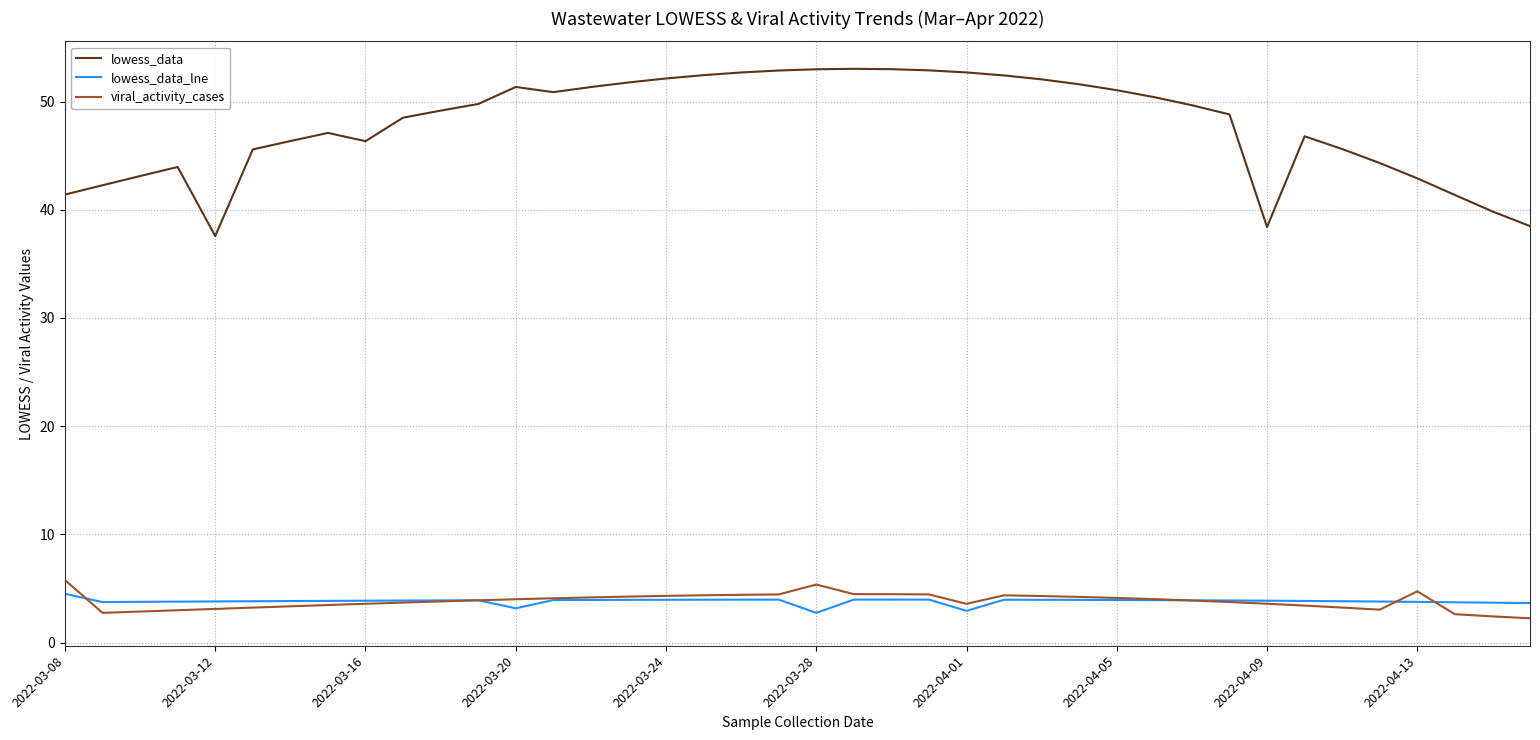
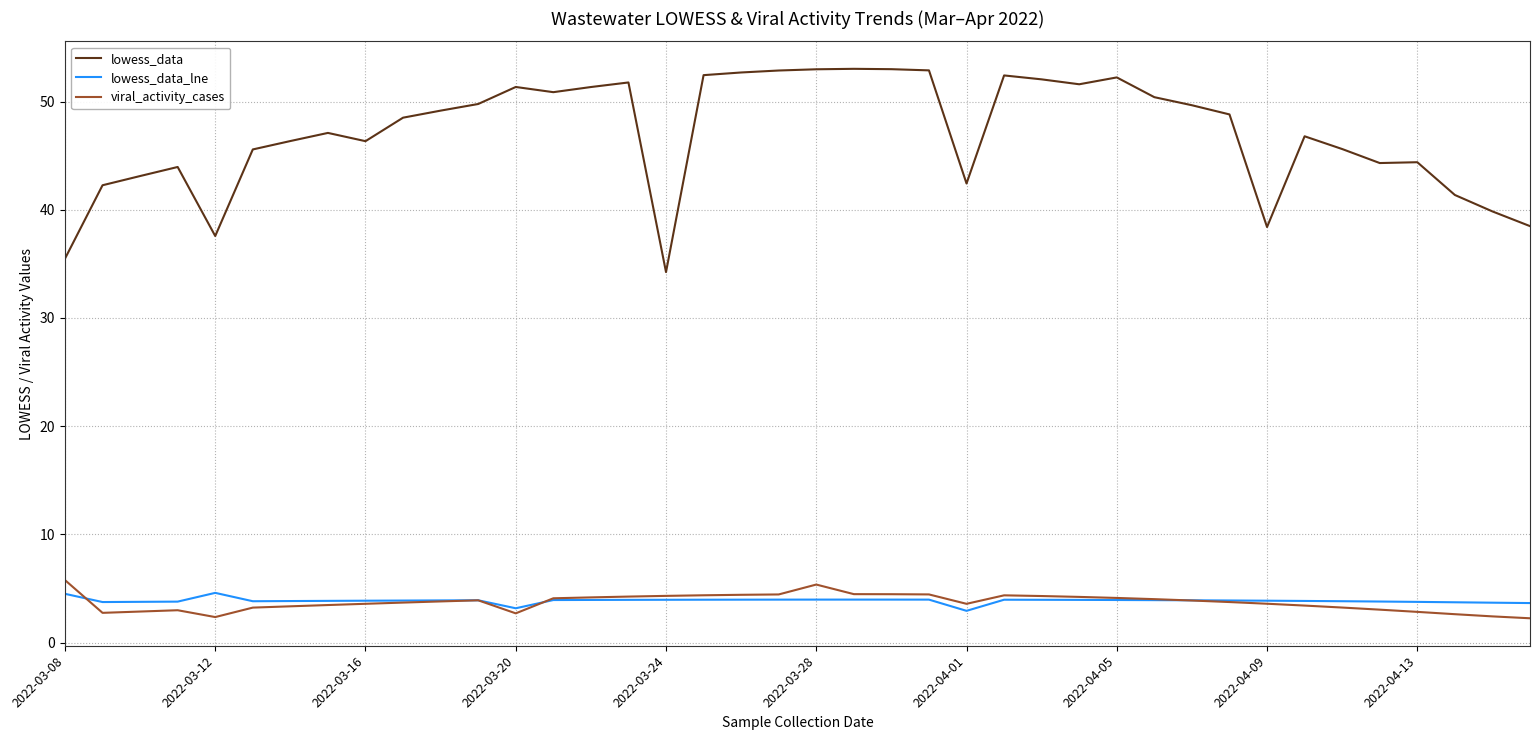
lowess_data, 2022-03-08: 41.4 -> 35.5
lowess_data_lne, 2022-03-12: 3.8 -> 4.6
viral_activity_cases, 2022-03-12: 3.1 -> 2.4
viral_activity_cases, 2022-03-20: 4.0 -> 2.7
lowess_data, 2022-03-24: 52.1 -> 34.2
lowess_data_lne, 2022-03-28: 2.7 -> 4.0
lowess_data, 2022-04-01: 52.7 -> 42.4
lowess_data, 2022-04-05: 51.0 -> 52.2
lowess_data, 2022-04-13: 42.9 -> 44.4
viral_activity_cases, 2022-04-13: 4.7 -> 2.8
